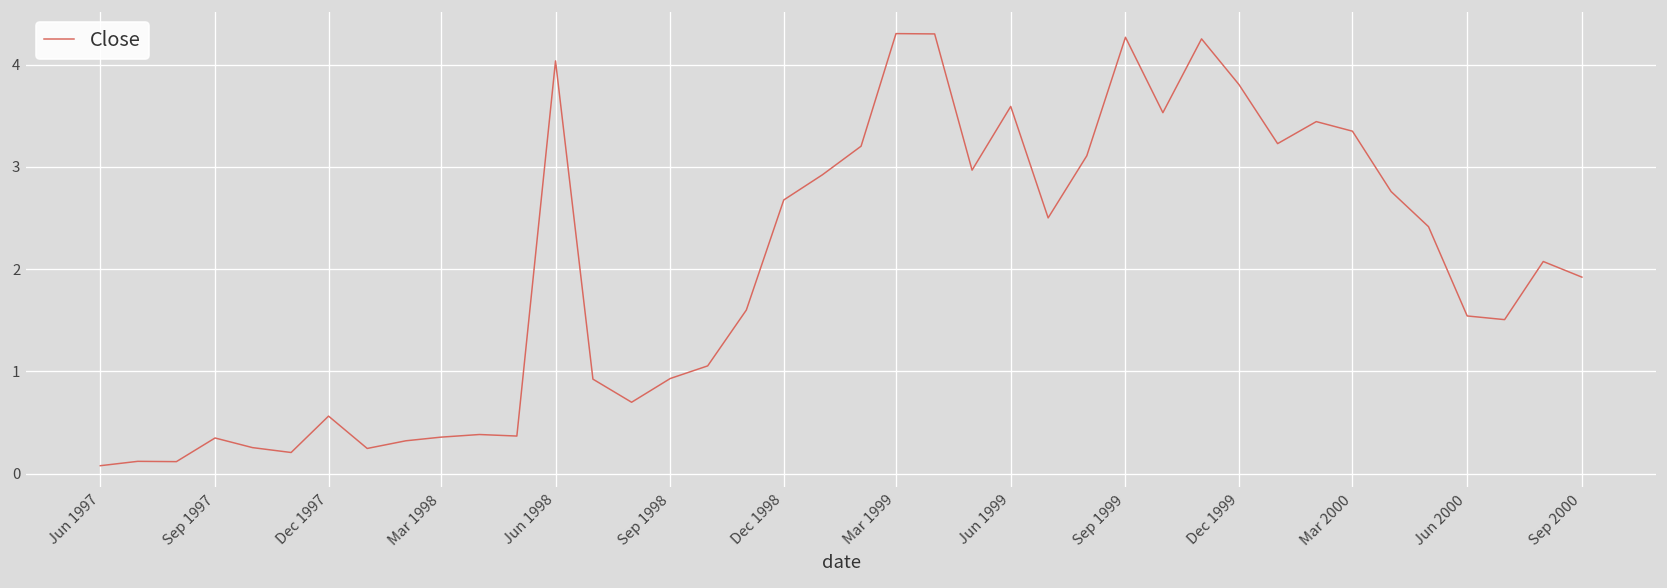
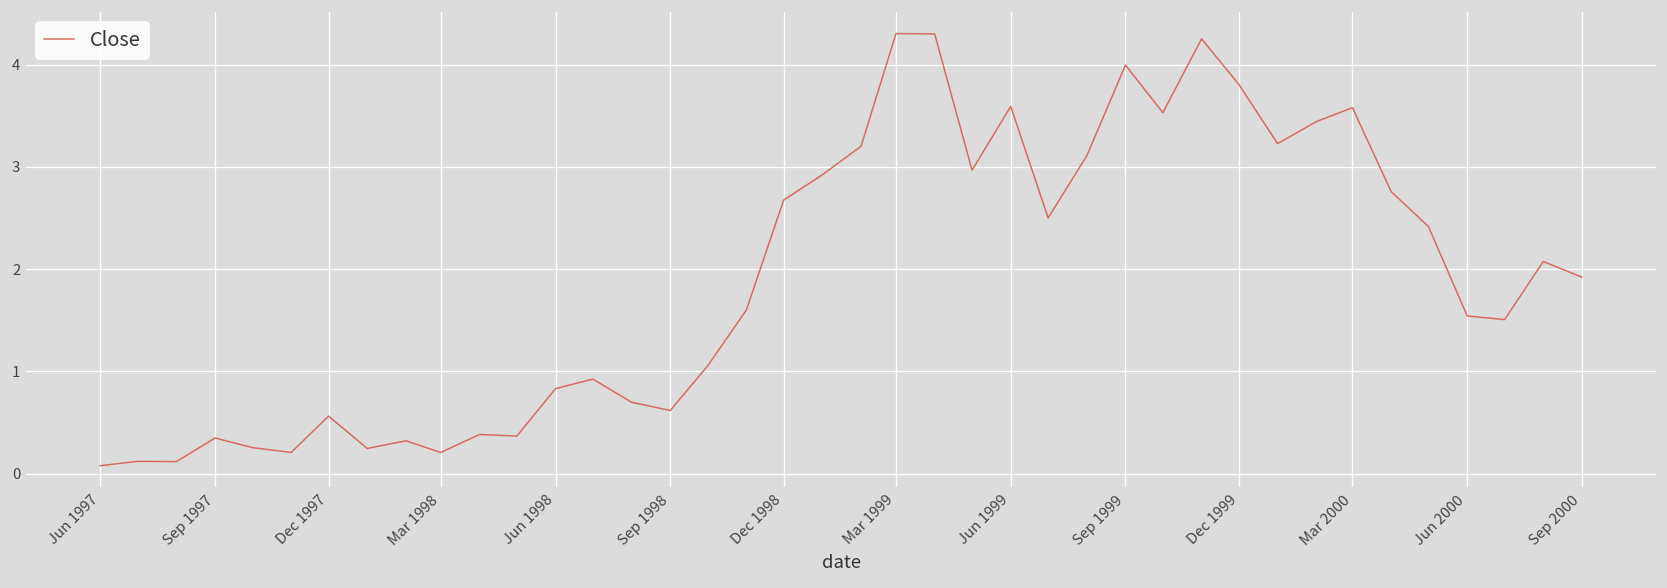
Mar 1998: 0.4 -> 0.2
Jun 1998: 4.0 -> 0.8
Sep 1998: 0.9 -> 0.6
Sep 1999: 4.3 -> 4.0
Mar 2000: 3.4 -> 3.6
